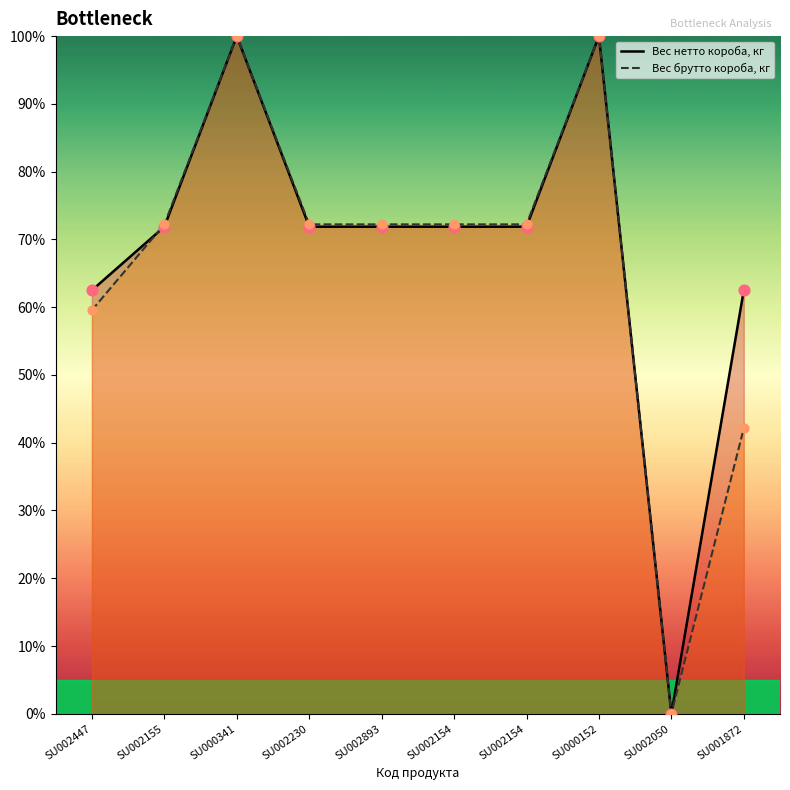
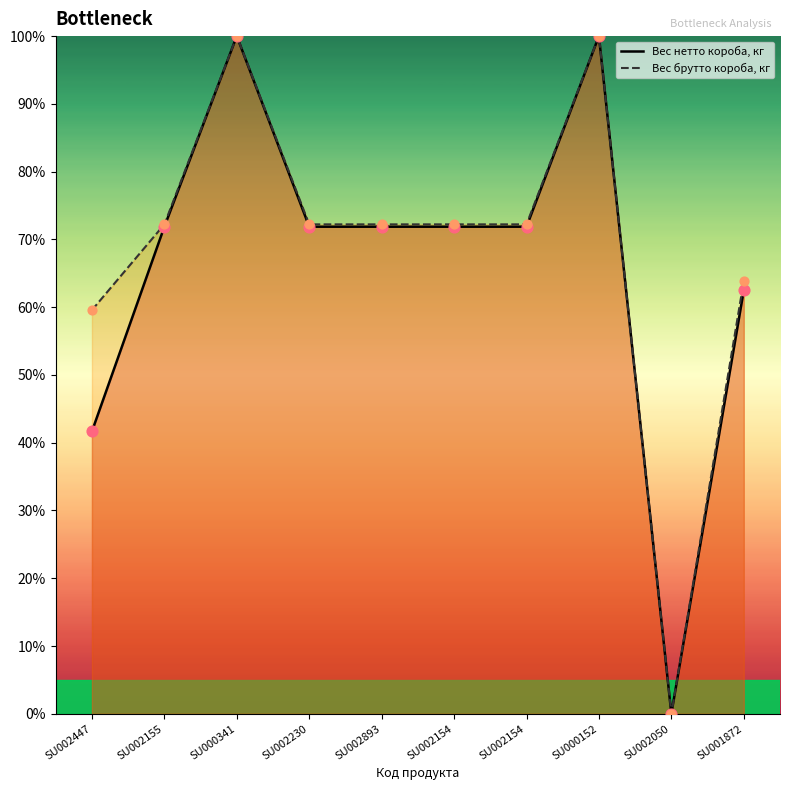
Вес нетто короба, кг, SU002447: 63% -> 42%
Вес брутто короба, кг, SU001872: 42% -> 64%
